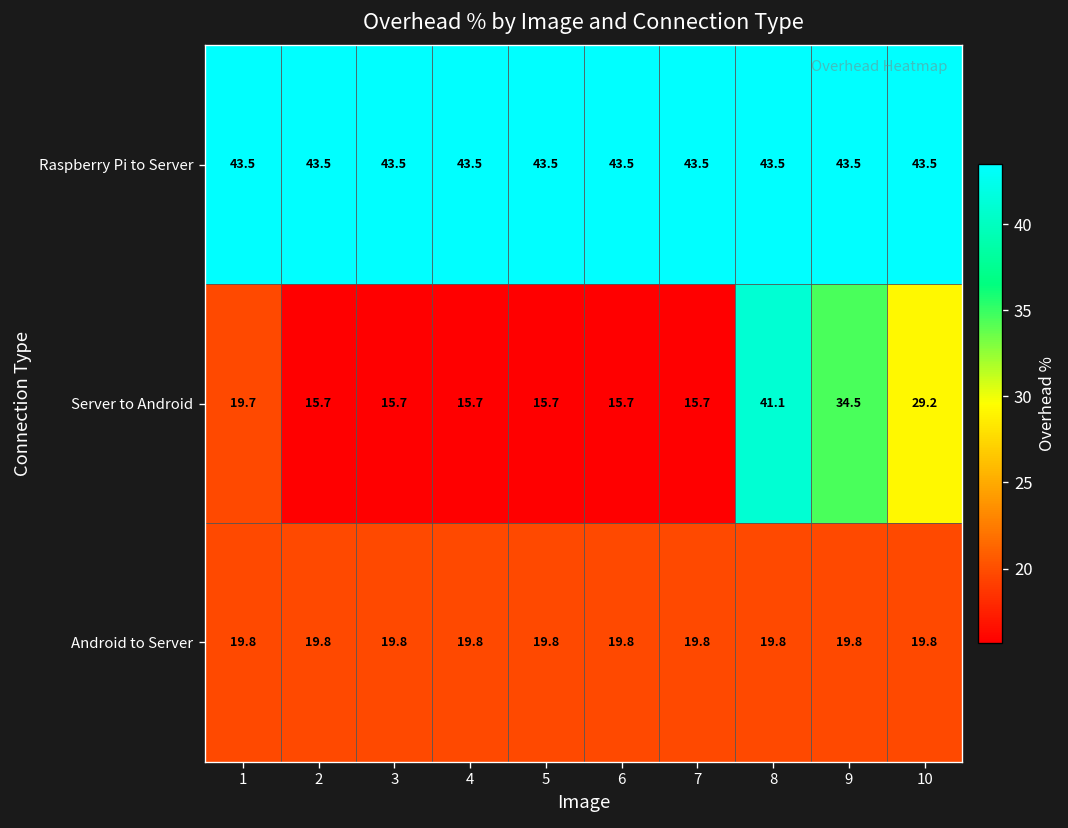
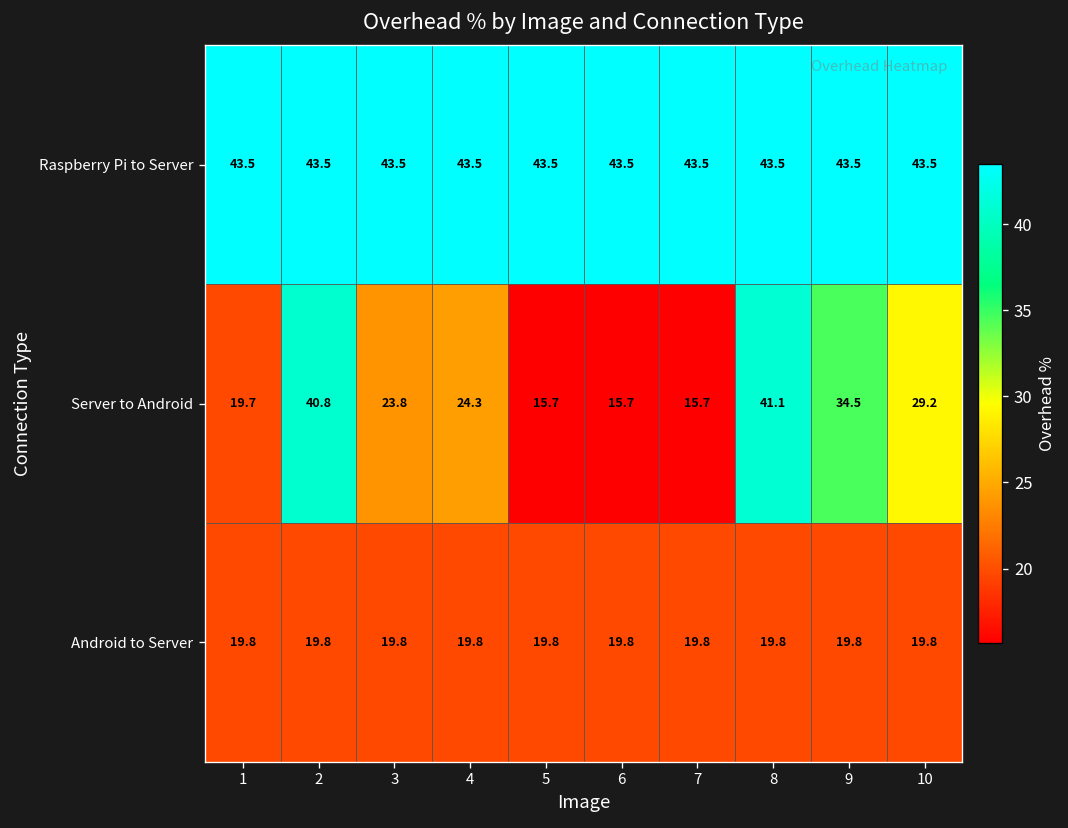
Server to Android, 2: 15.7 -> 40.8
Server to Android, 3: 15.7 -> 23.8
Server to Android, 4: 15.7 -> 24.3
